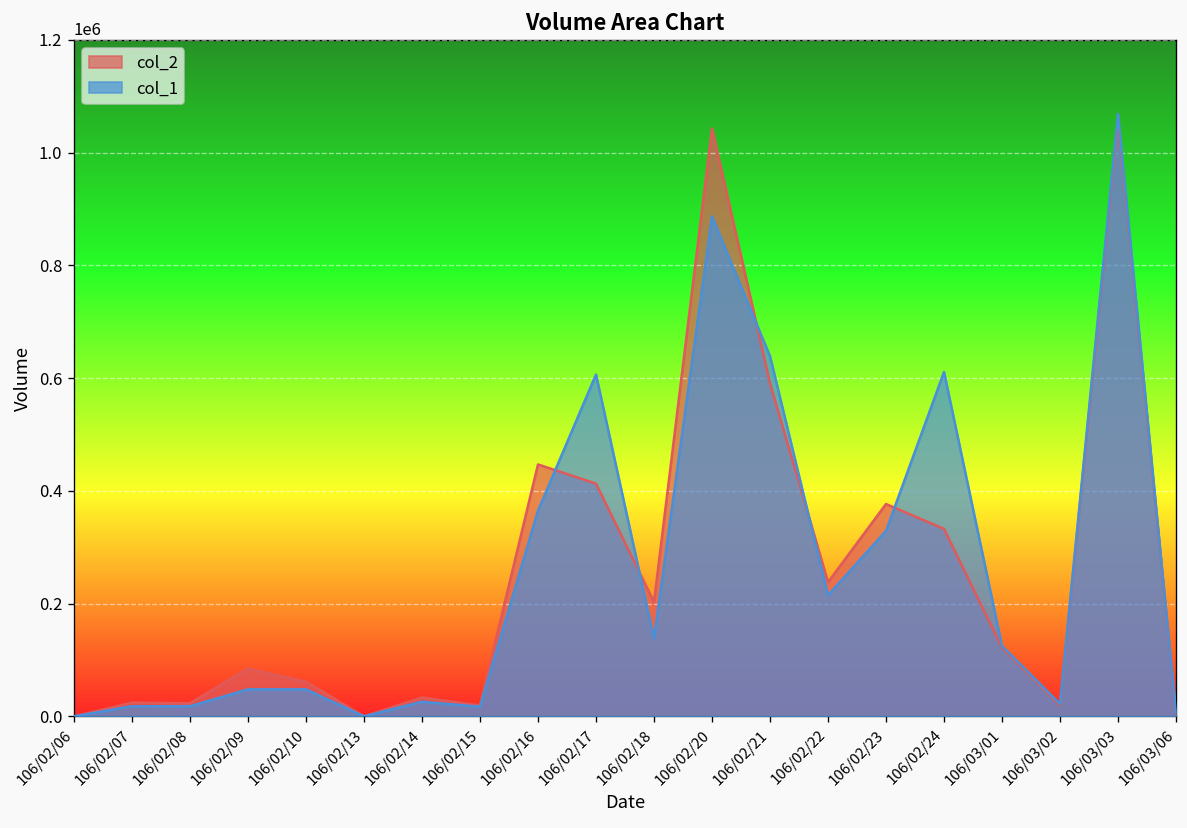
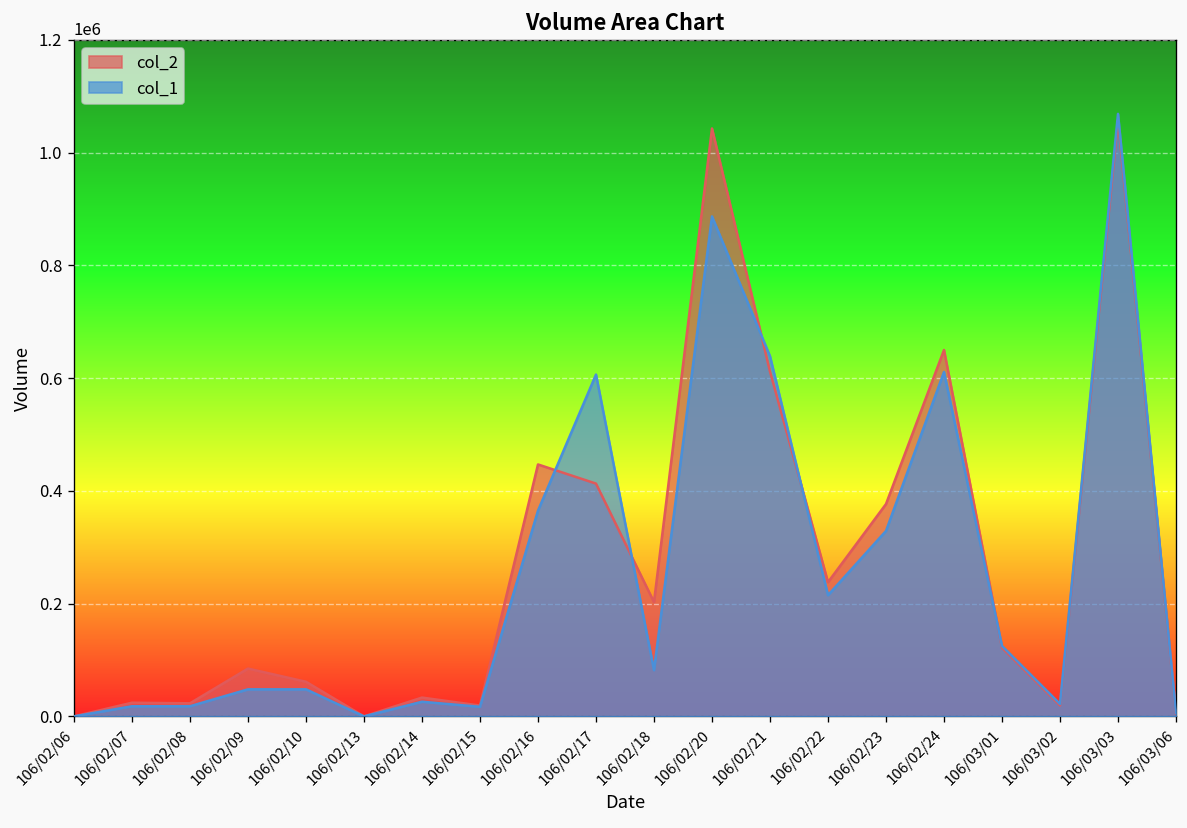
col_1, 106/02/18: 140000 -> 80000
col_2, 106/02/21: 590000 -> 610000
col_2, 106/02/24: 330000 -> 650000
